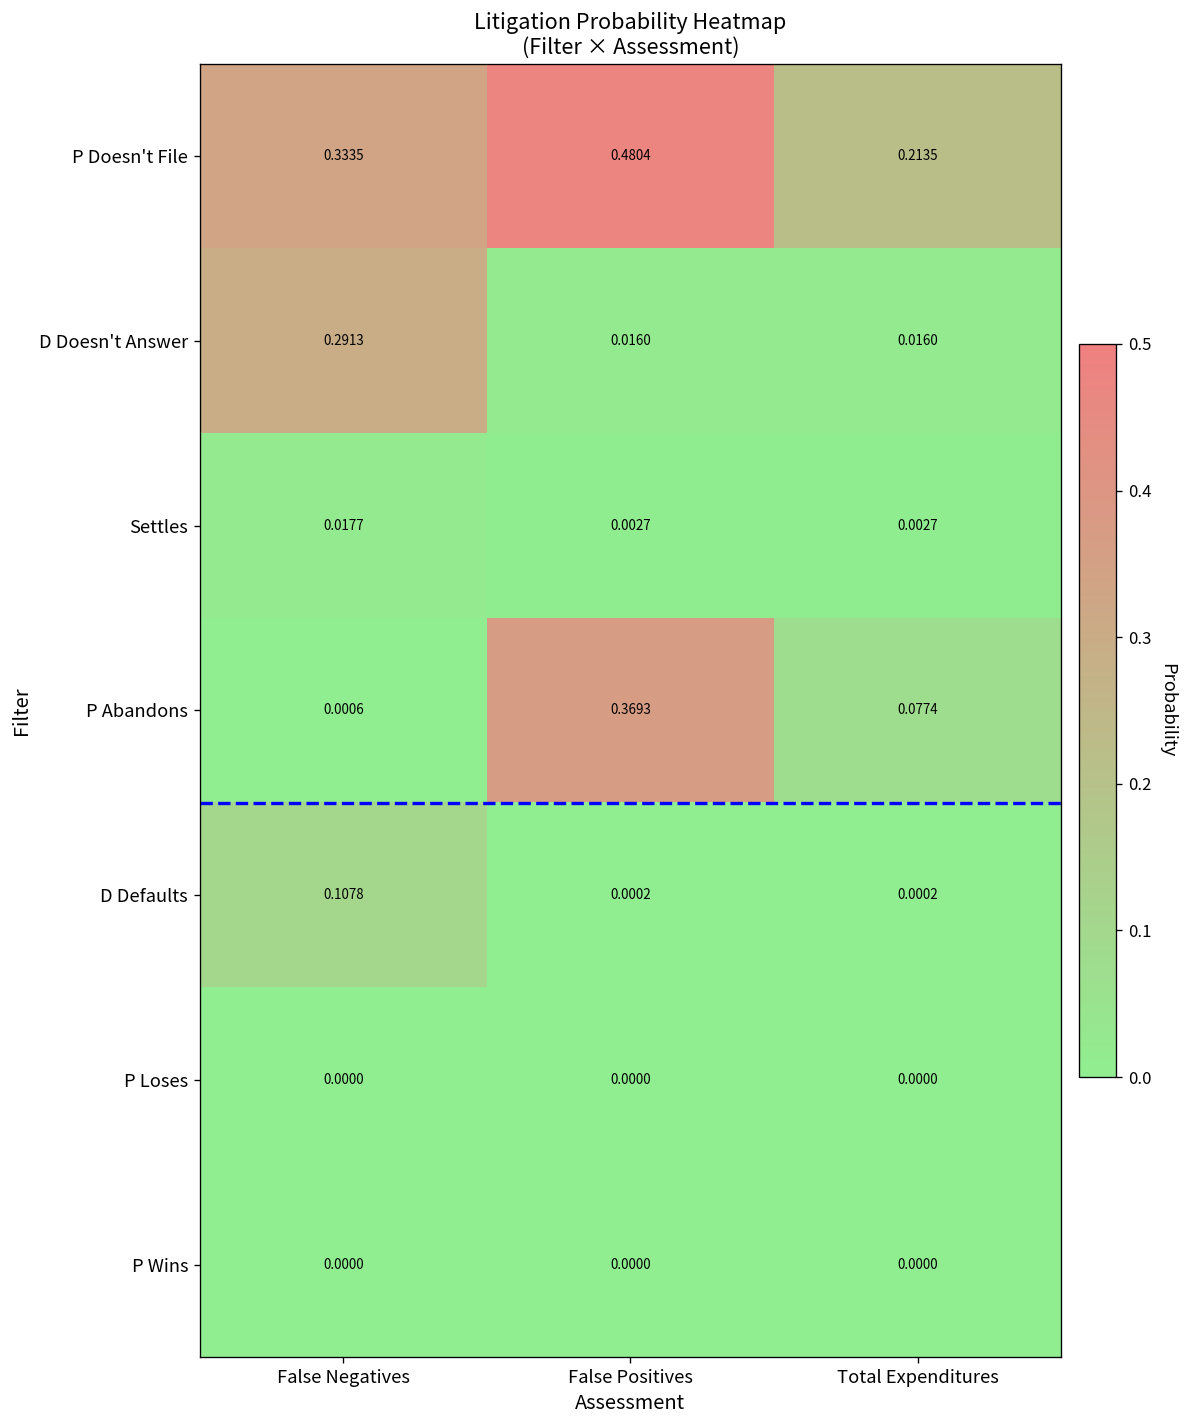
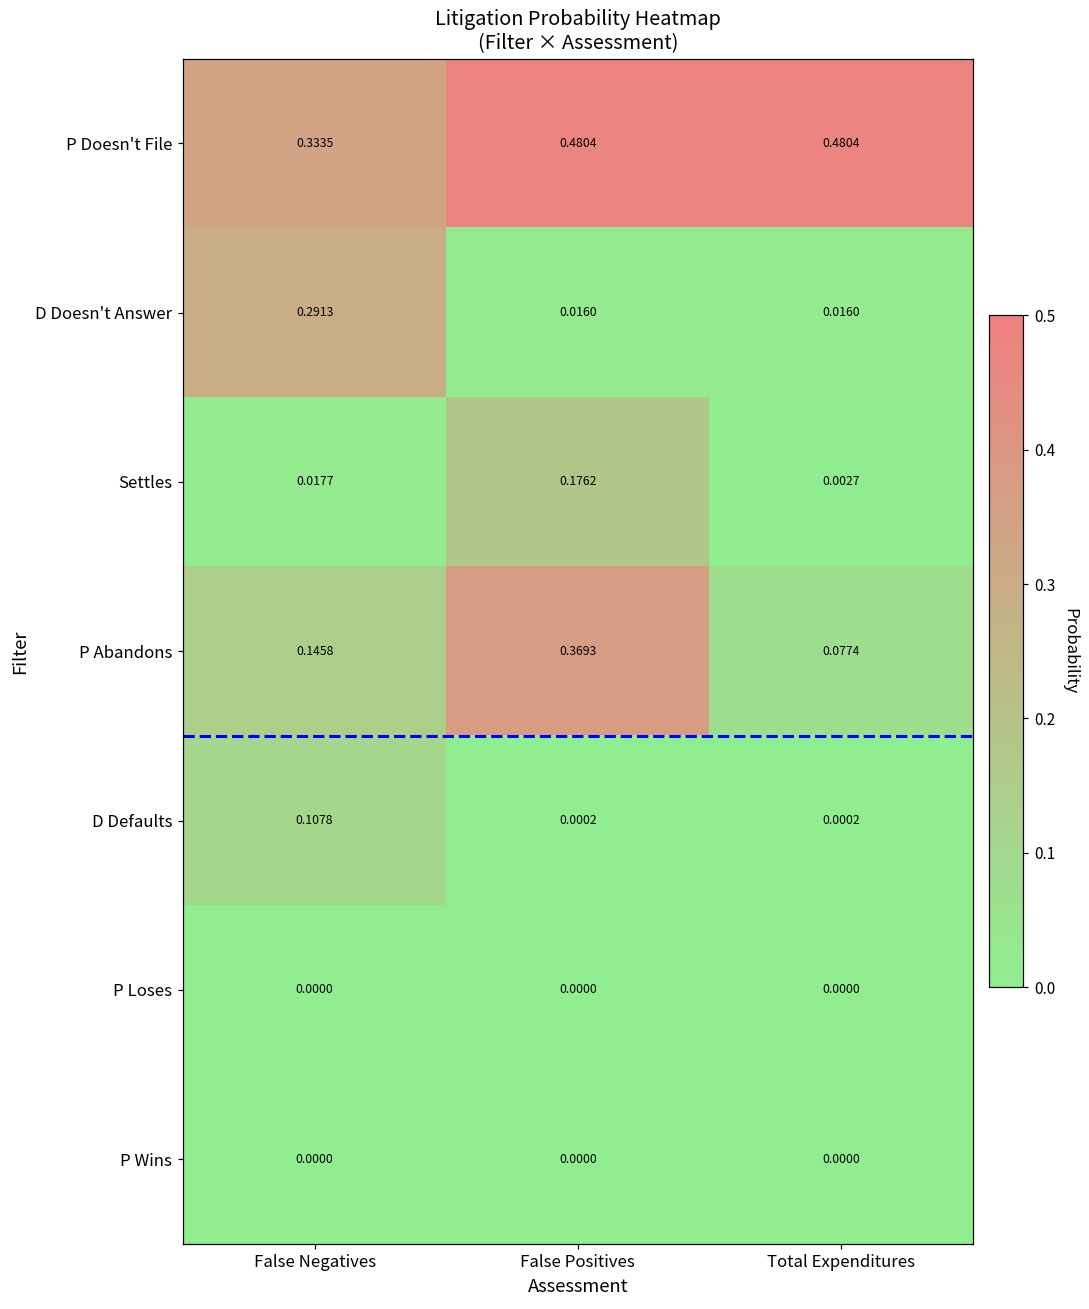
P Doesn't File, Total Expenditures: 0.2135 -> 0.4804
Settles, False Positives: 0.0027 -> 0.1762
P Abandons, False Negatives: 0.0006 -> 0.1458
